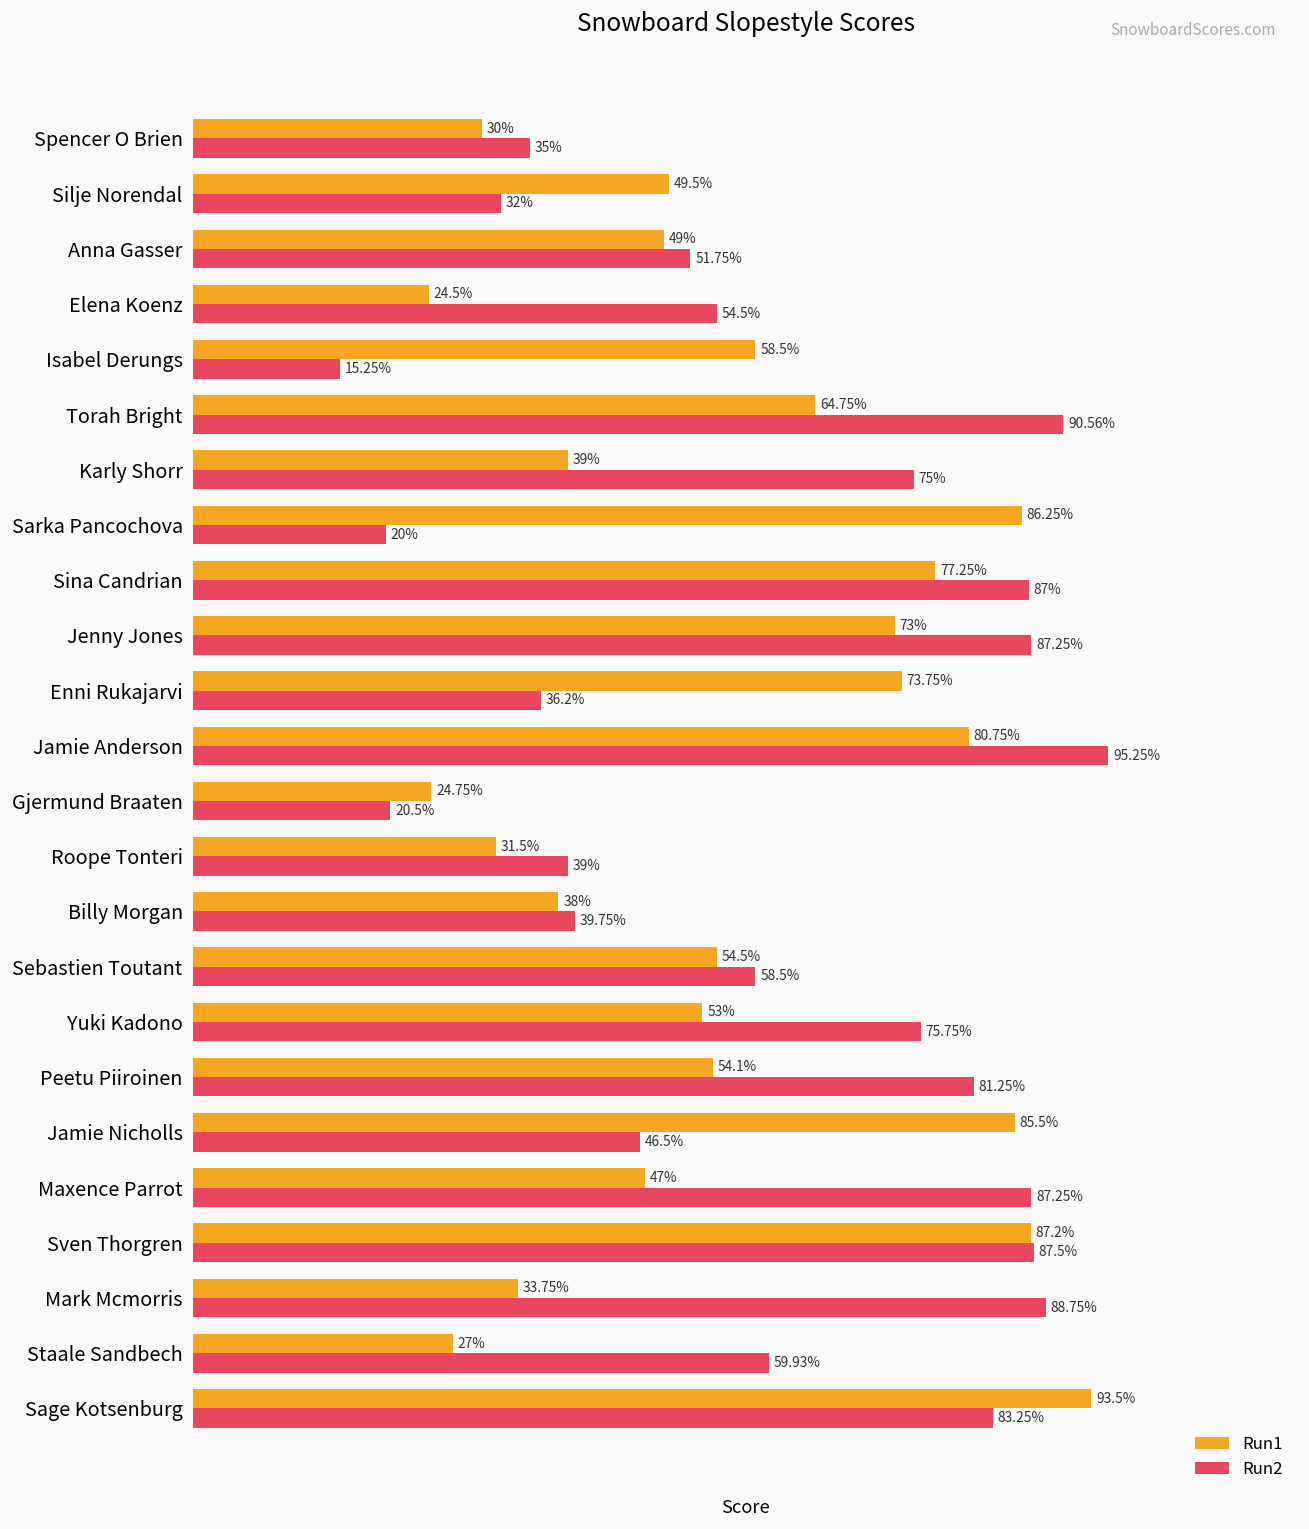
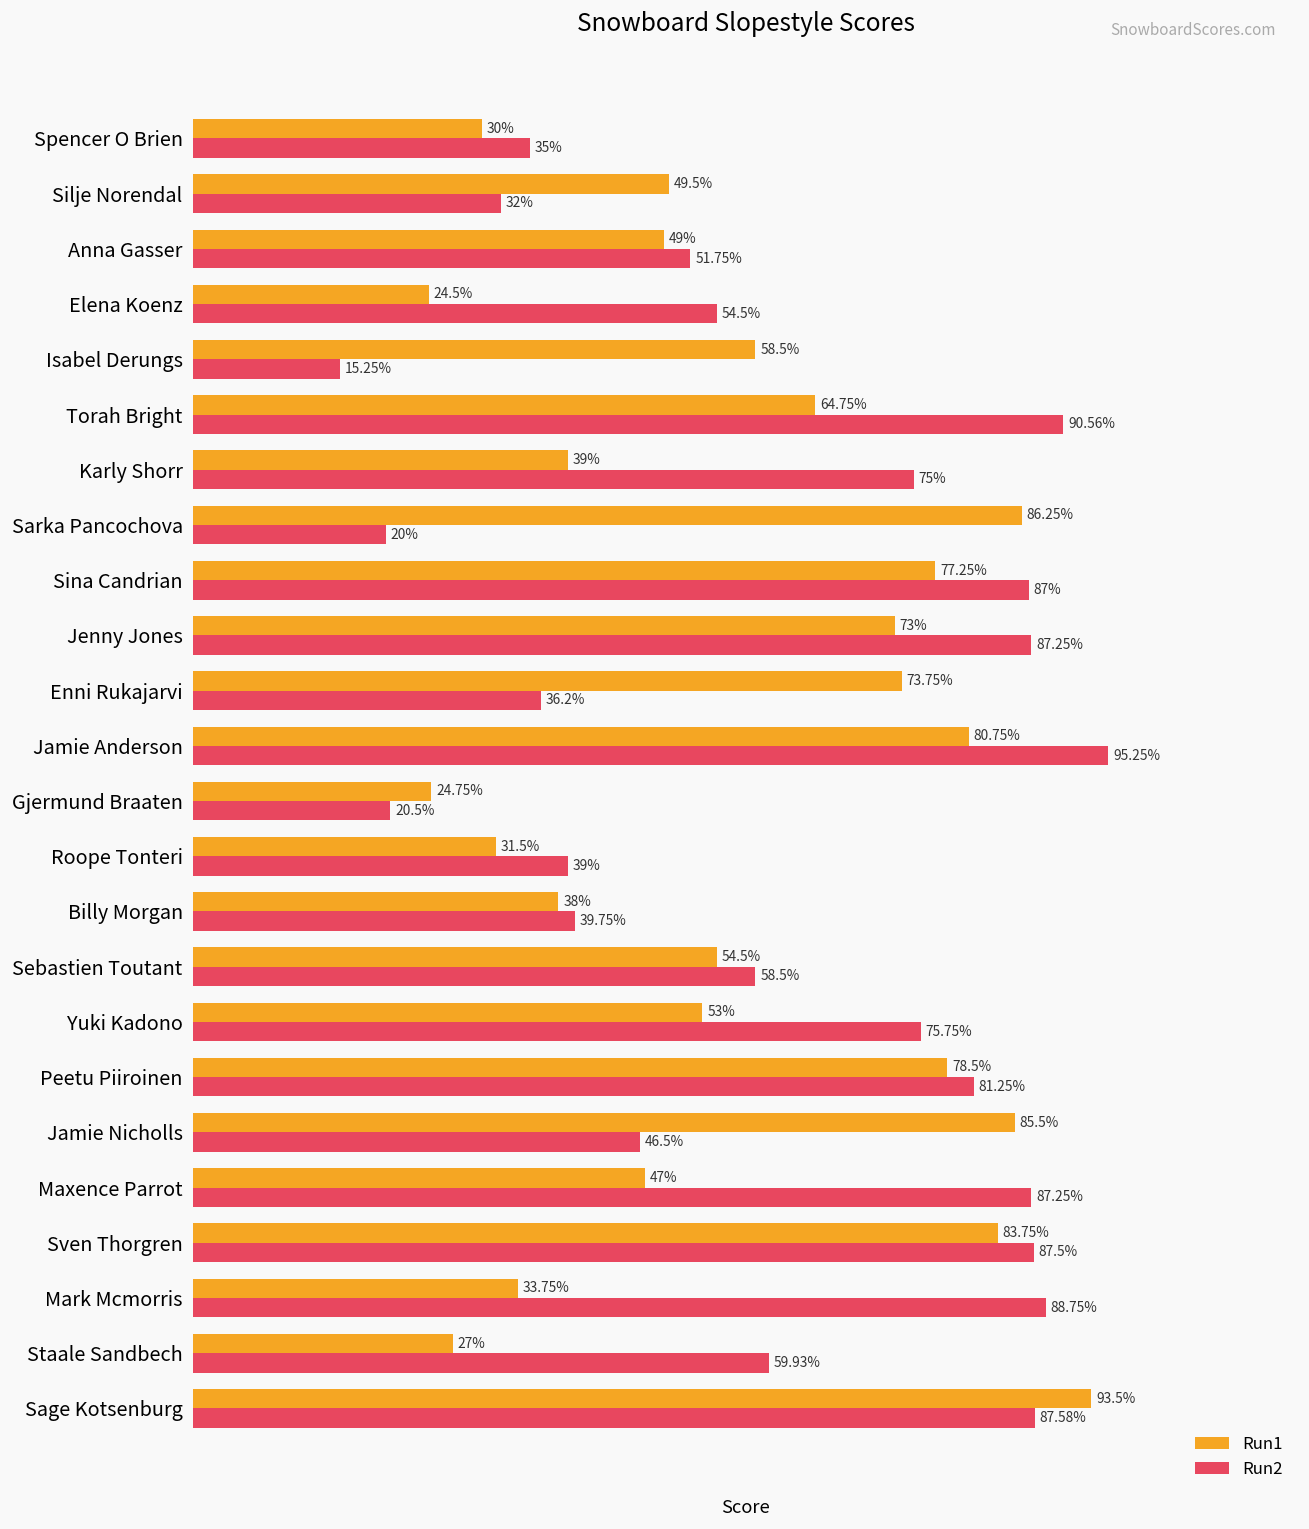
Run1, Peetu Piiroinen: 54.1% -> 78.5%
Run1, Sven Thorgren: 87.2% -> 83.75%
Run2, Sage Kotsenburg: 83.25% -> 87.58%
